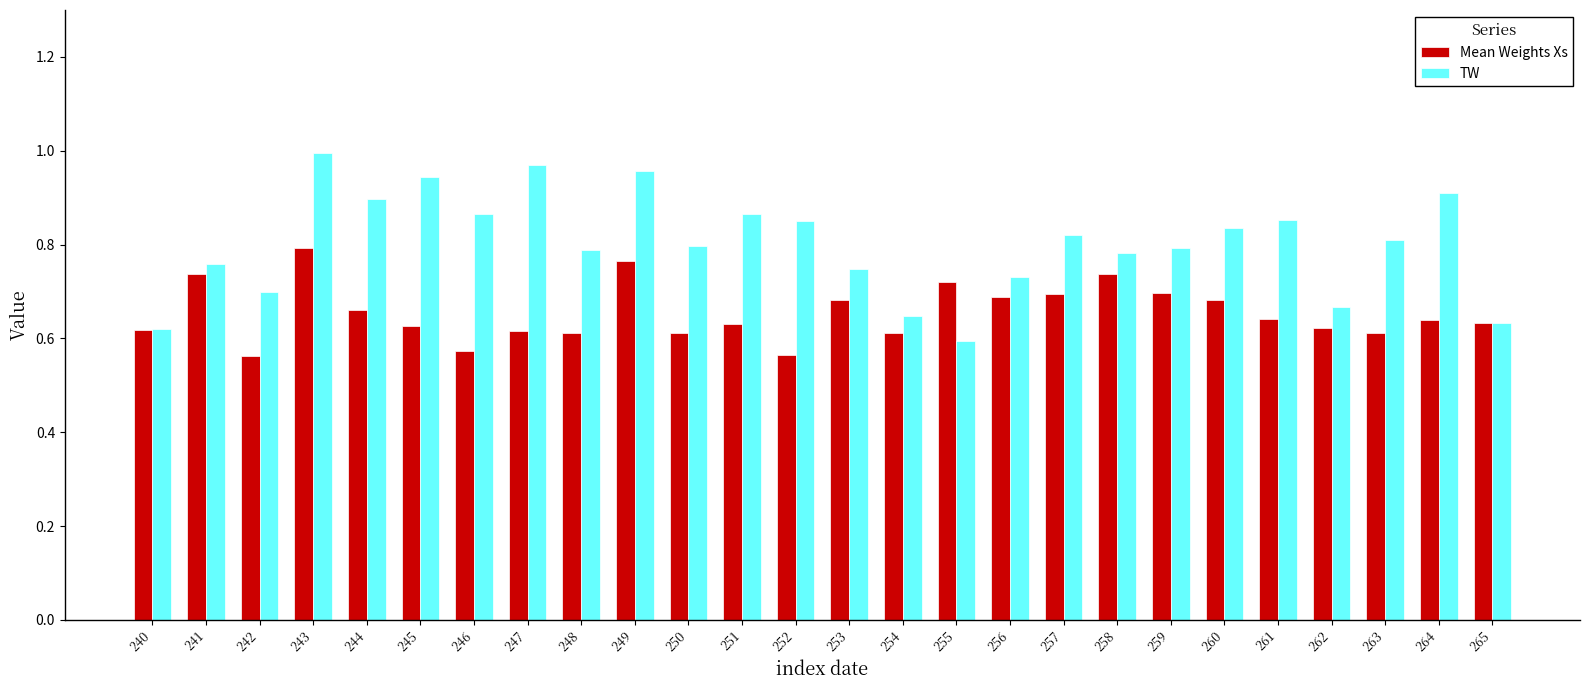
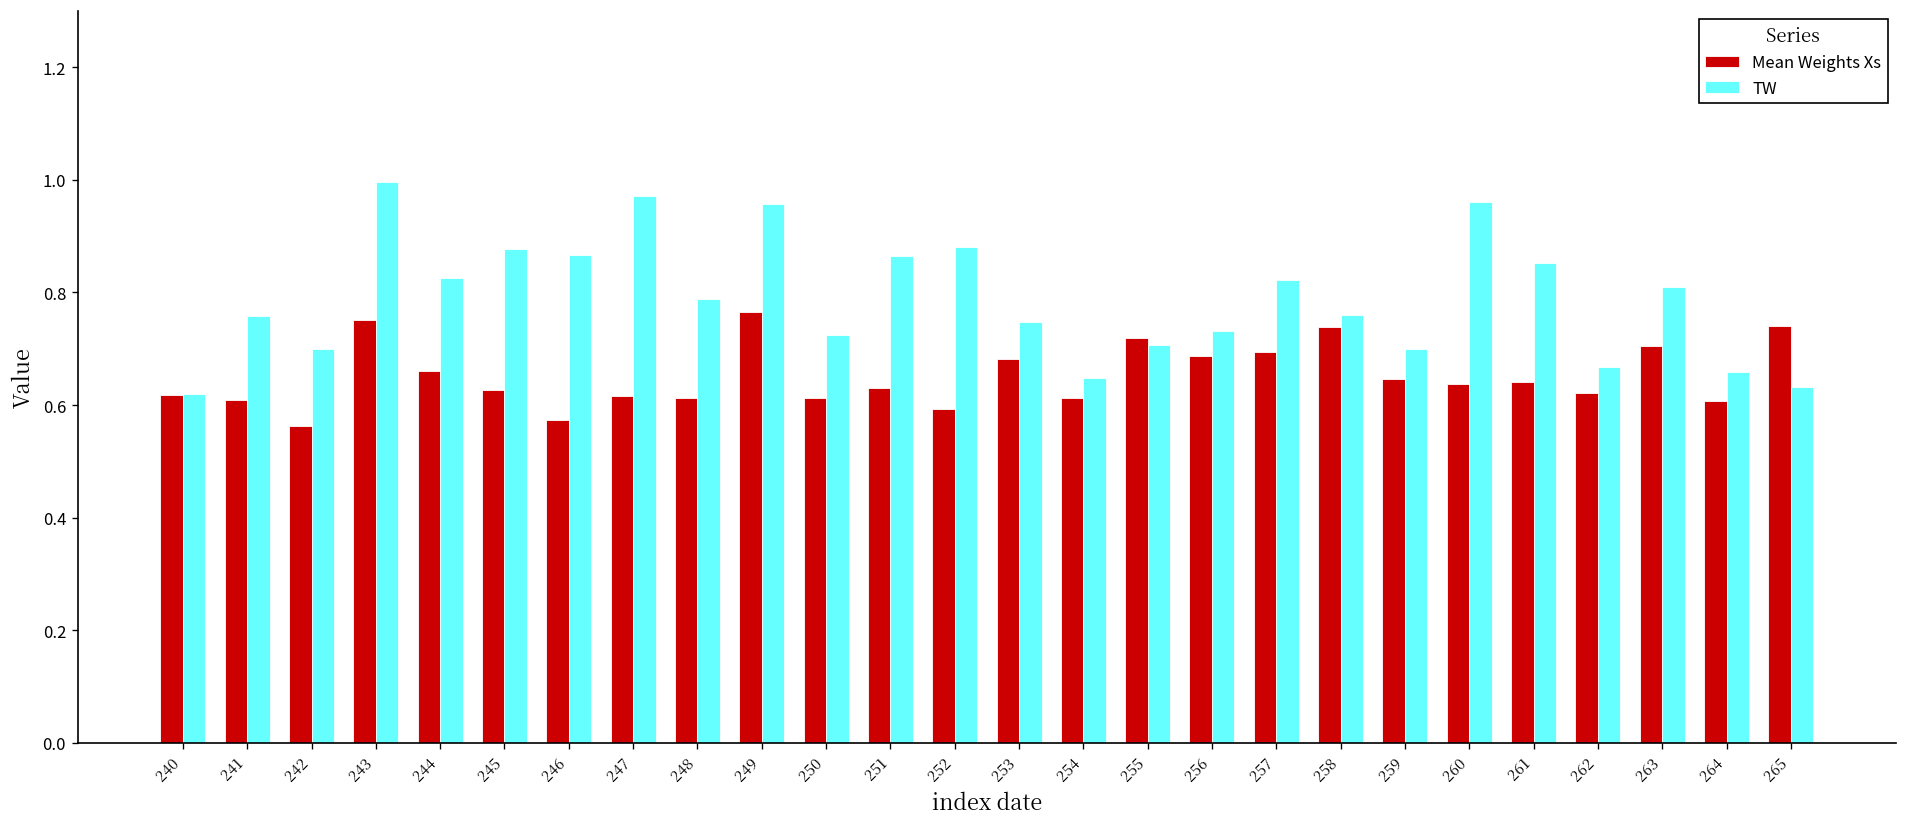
Mean Weights Xs, 241: 0.74 -> 0.61
Mean Weights Xs, 243: 0.79 -> 0.75
TW, 244: 0.90 -> 0.83
TW, 245: 0.94 -> 0.88
TW, 250: 0.80 -> 0.72
Mean Weights Xs, 252: 0.56 -> 0.59
TW, 252: 0.85 -> 0.88
TW, 255: 0.59 -> 0.71
TW, 258: 0.78 -> 0.76
Mean Weights Xs, 259: 0.70 -> 0.65
TW, 259: 0.79 -> 0.70
Mean Weights Xs, 260: 0.68 -> 0.64
TW, 260: 0.84 -> 0.96
Mean Weights Xs, 263: 0.61 -> 0.70
Mean Weights Xs, 264: 0.64 -> 0.61
TW, 264: 0.91 -> 0.66
Mean Weights Xs, 265: 0.63 -> 0.74
